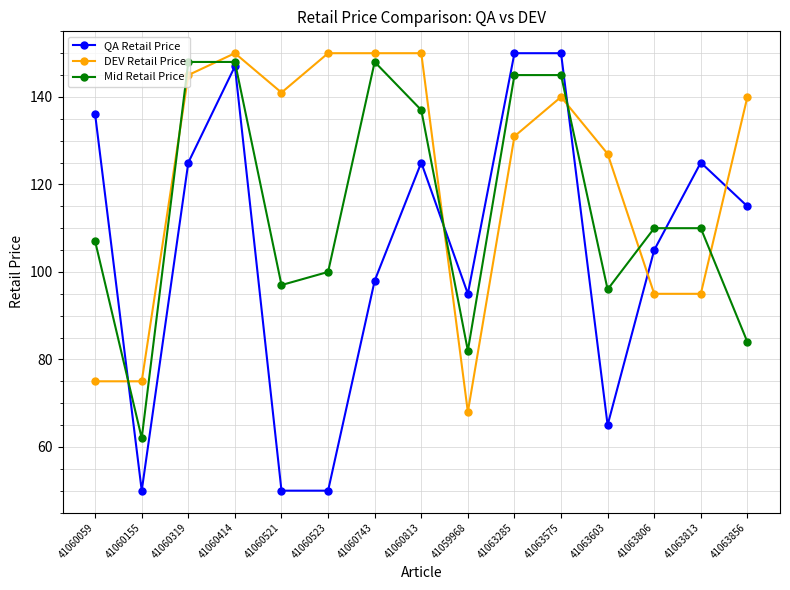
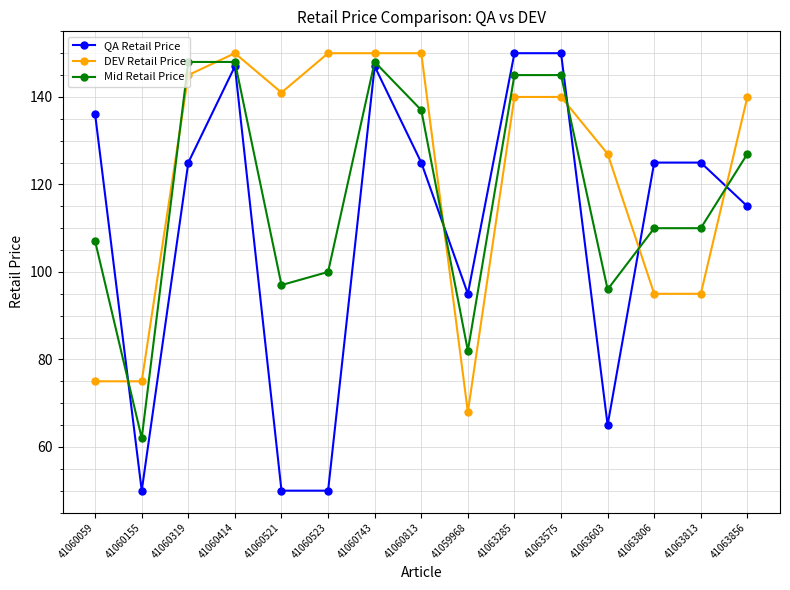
QA Retail Price, 41060743: 98 -> 147
DEV Retail Price, 41063285: 131 -> 140
QA Retail Price, 41063806: 105 -> 125
Mid Retail Price, 41063856: 84 -> 127
